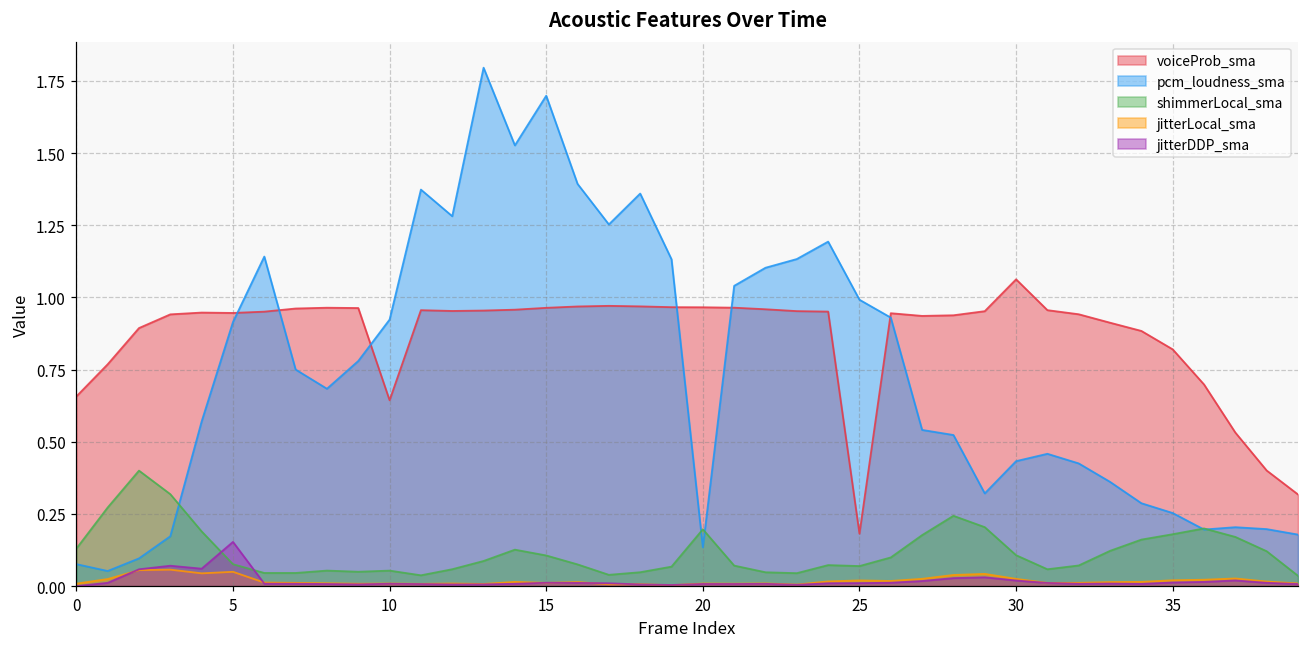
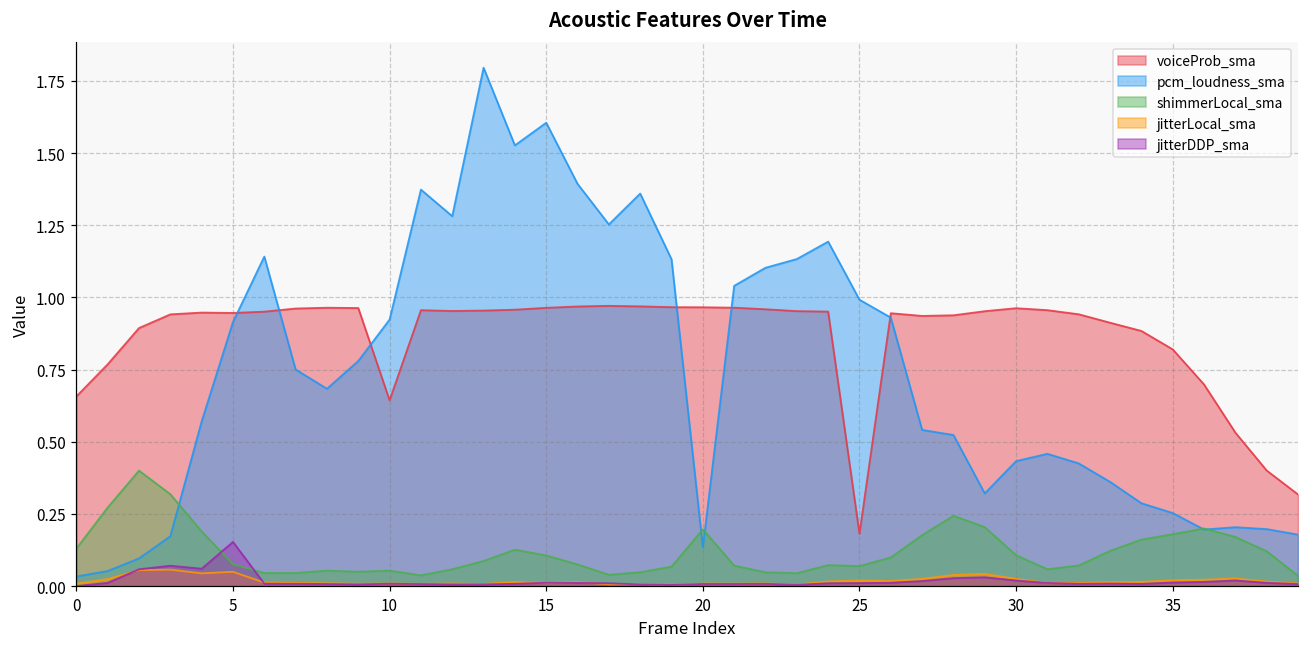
pcm_loudness_sma, 0: 0.08 -> 0.03
pcm_loudness_sma, 15: 1.70 -> 1.61
voiceProb_sma, 30: 1.06 -> 0.96
